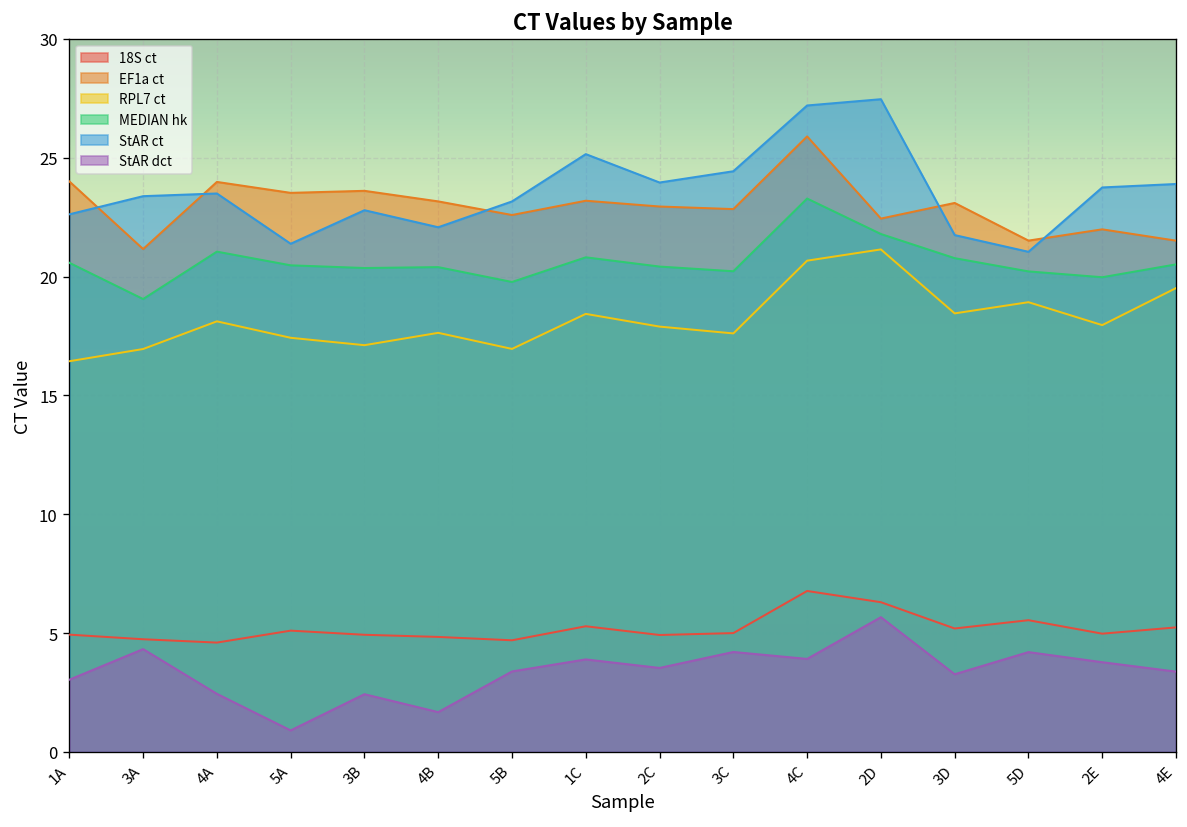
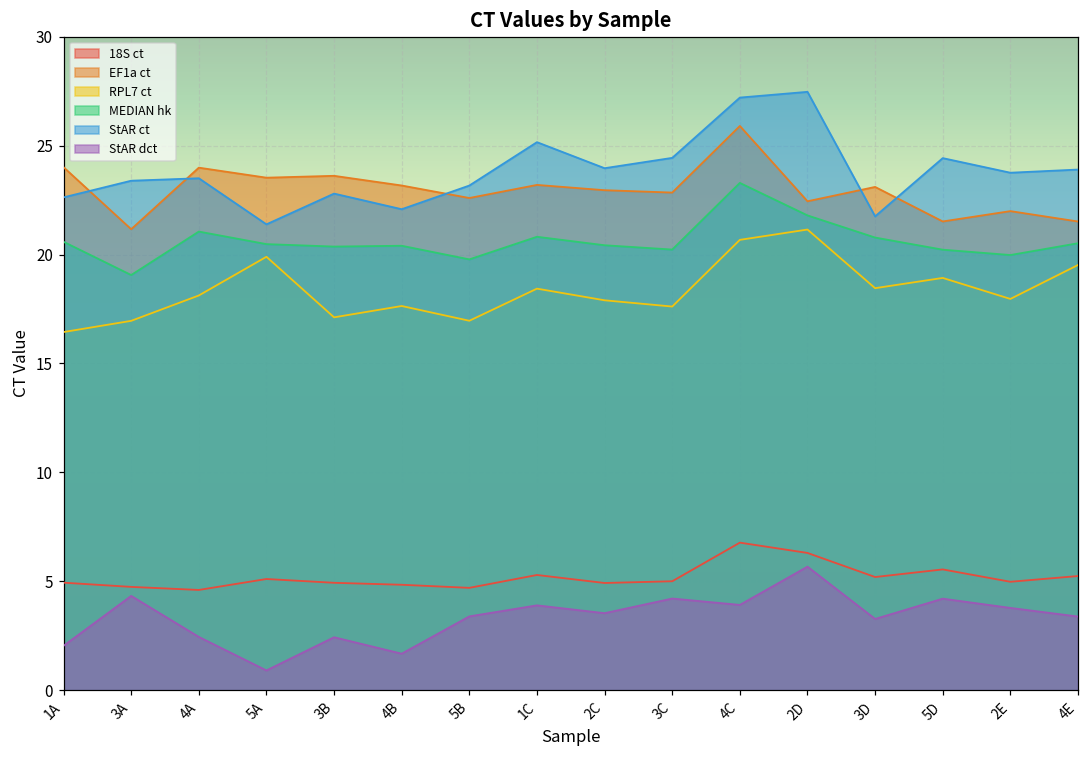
StAR dct, 1A: 3.0 -> 2.0
RPL7 ct, 5A: 17.4 -> 19.9
StAR ct, 5D: 21.0 -> 24.4
